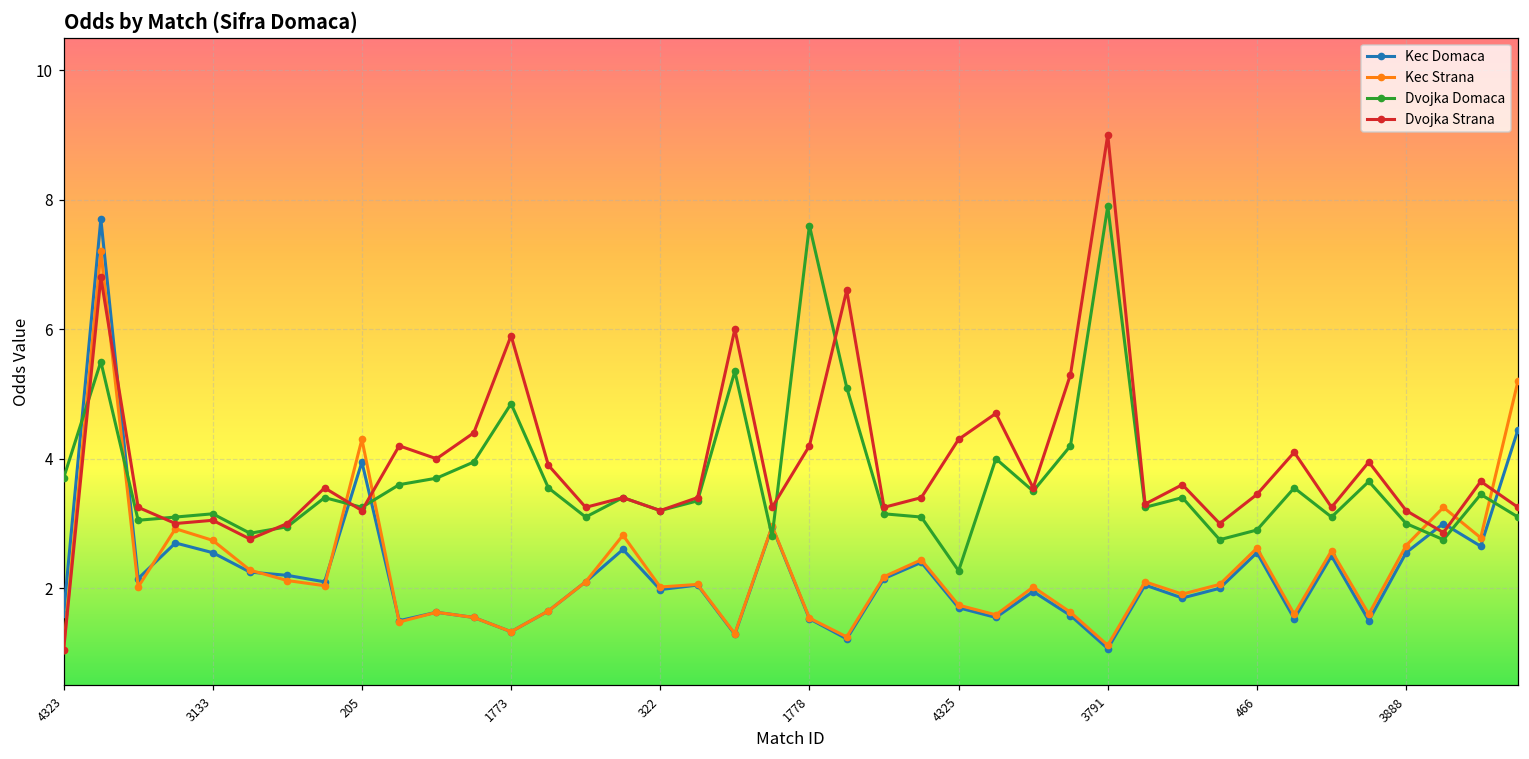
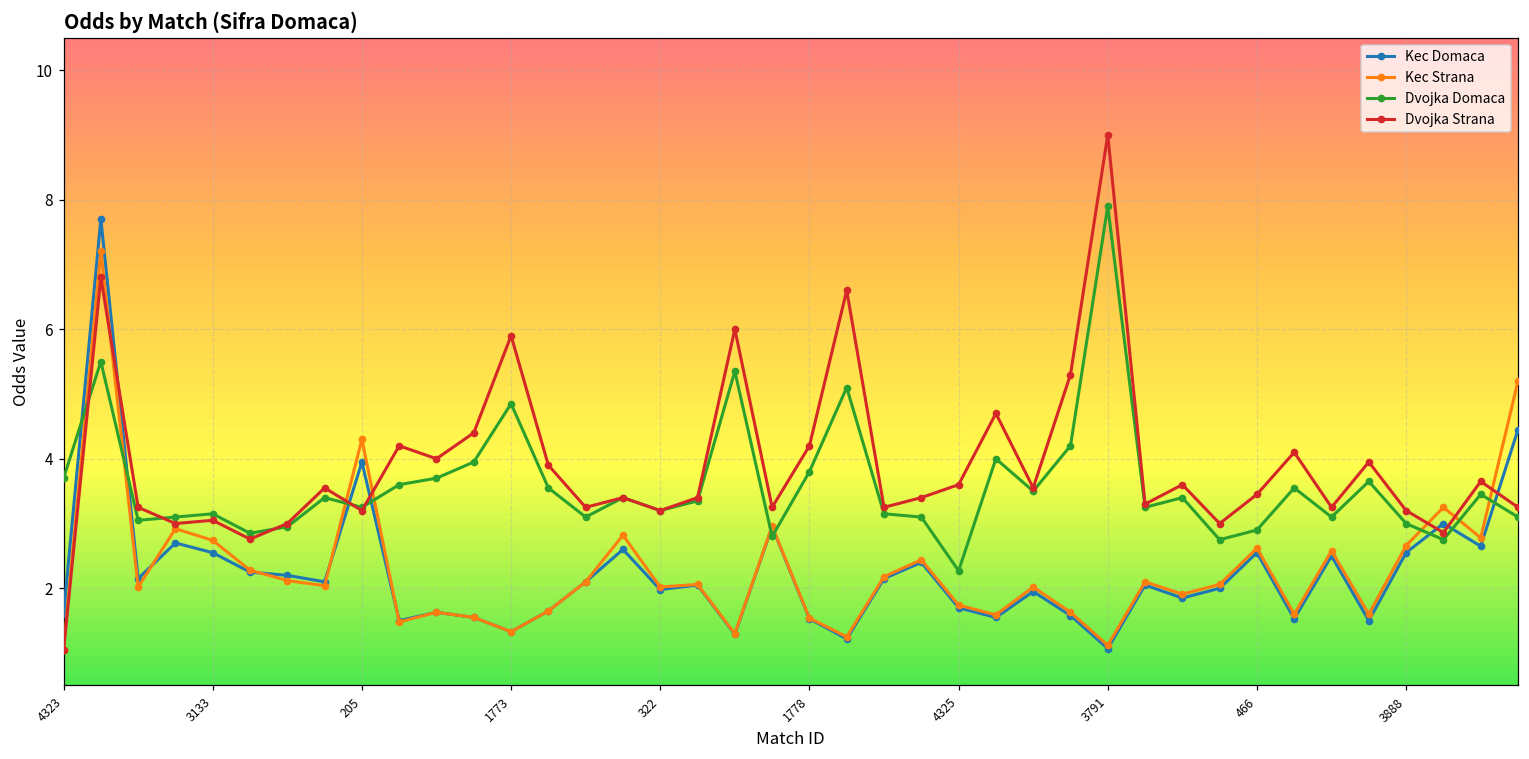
Dvojka Domaca, 1778: 7.6 -> 3.8
Dvojka Strana, 4325: 4.3 -> 3.6
